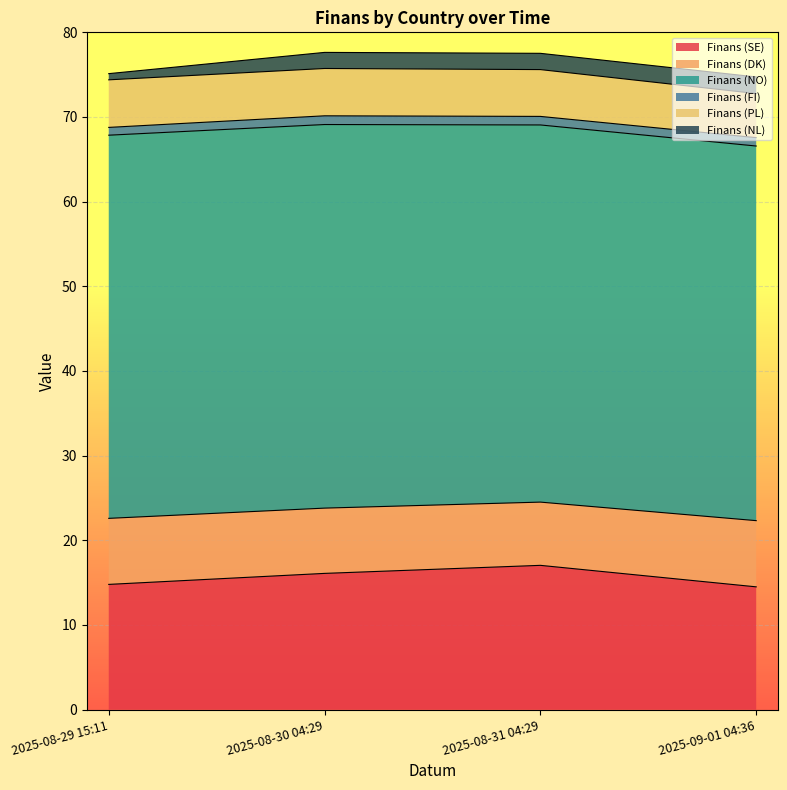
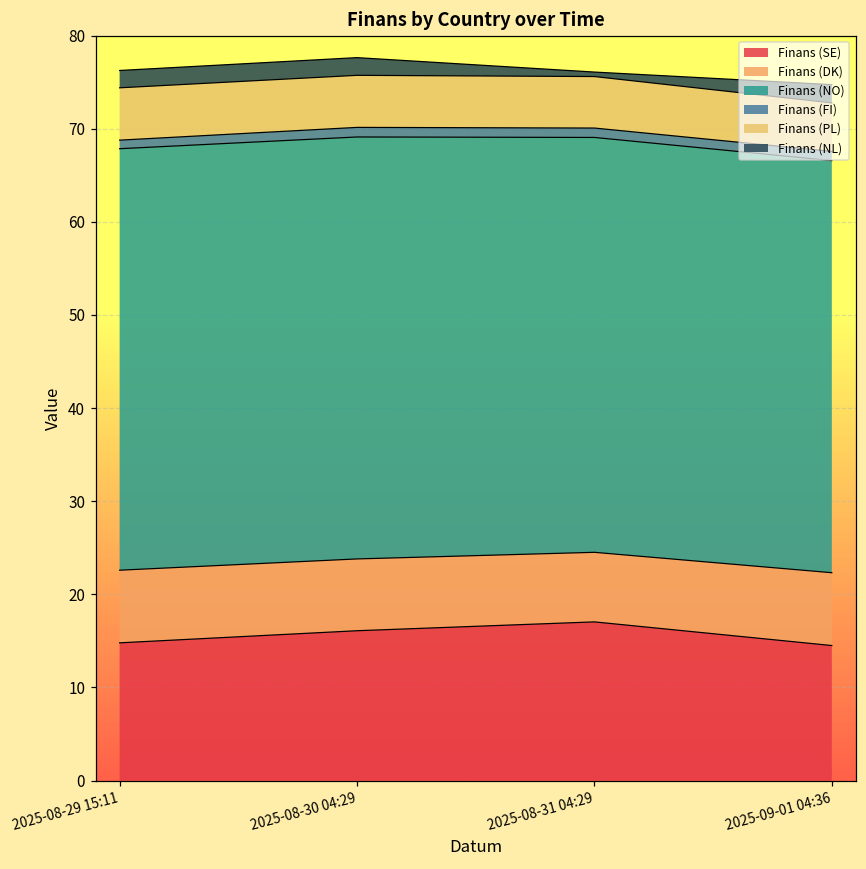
Finans (NL), 2025-08-29 15:11: 1 -> 2
Finans (NL), 2025-08-31 04:29: 2 -> 0
